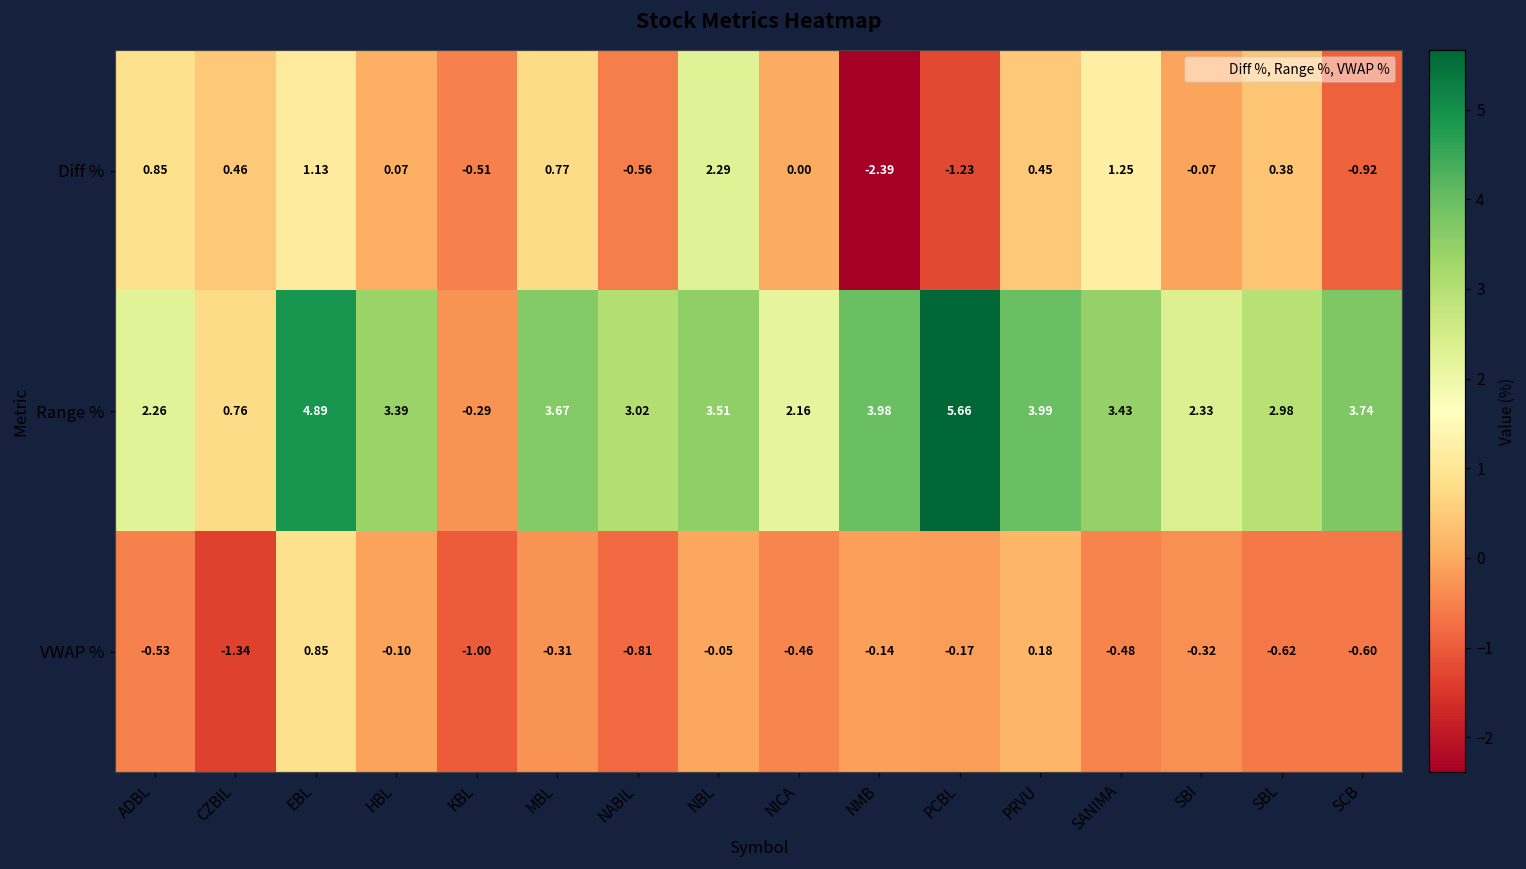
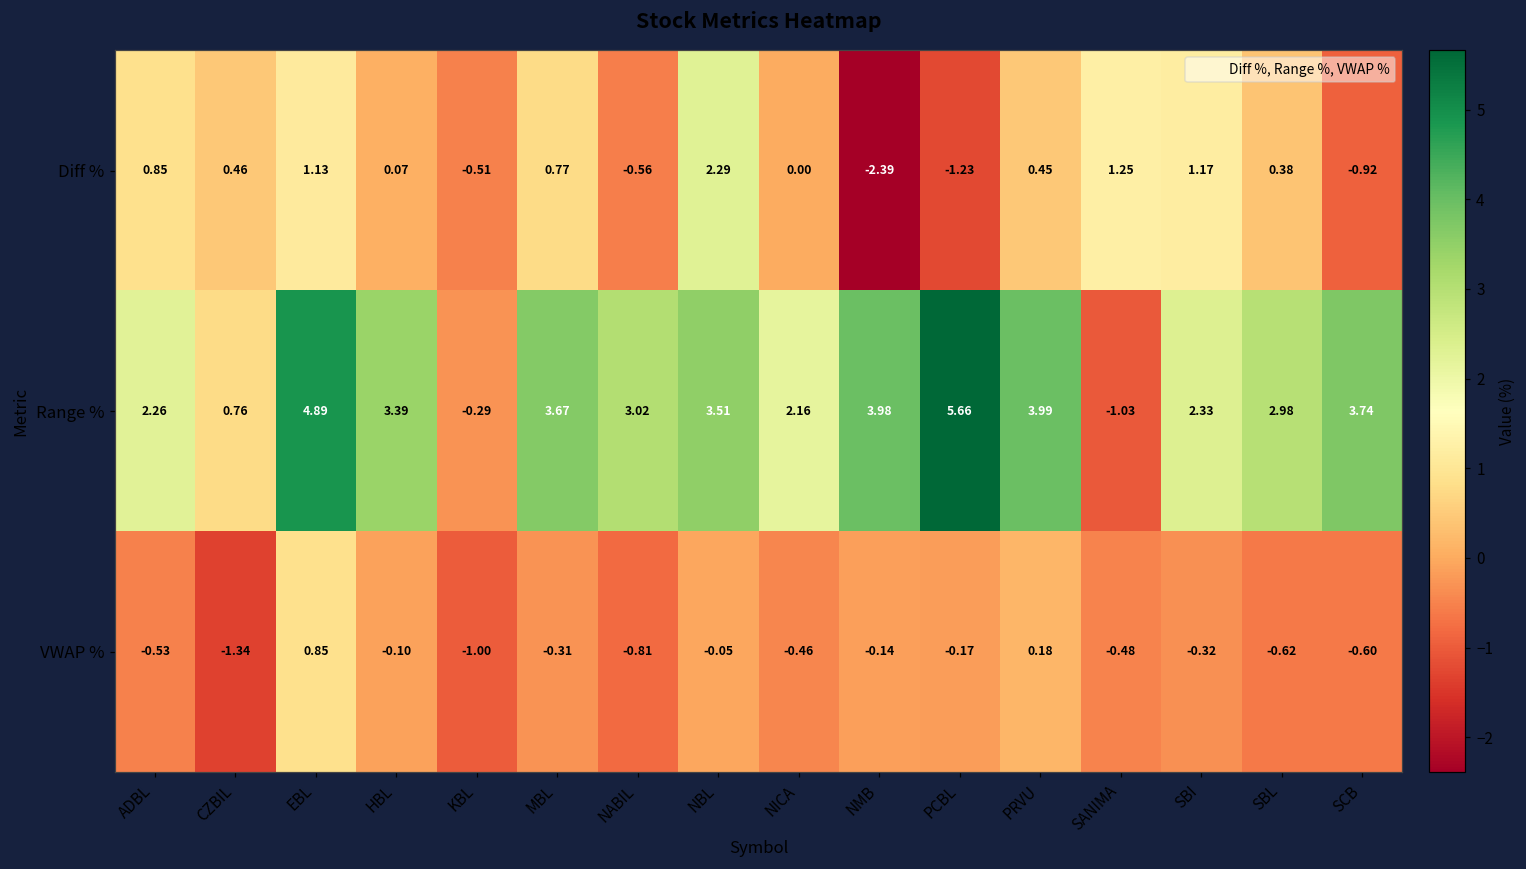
Diff %, SBI: -0.07 -> 1.17
Range %, SANIMA: 3.43 -> -1.03
